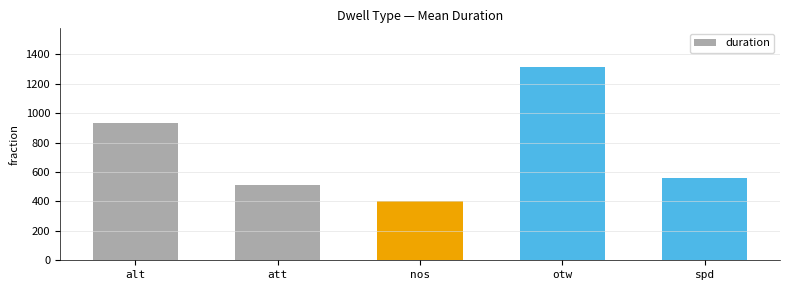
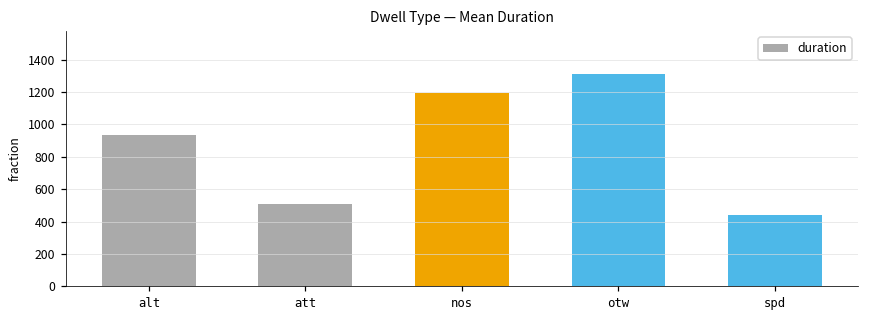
nos: 400 -> 1190
spd: 560 -> 440
